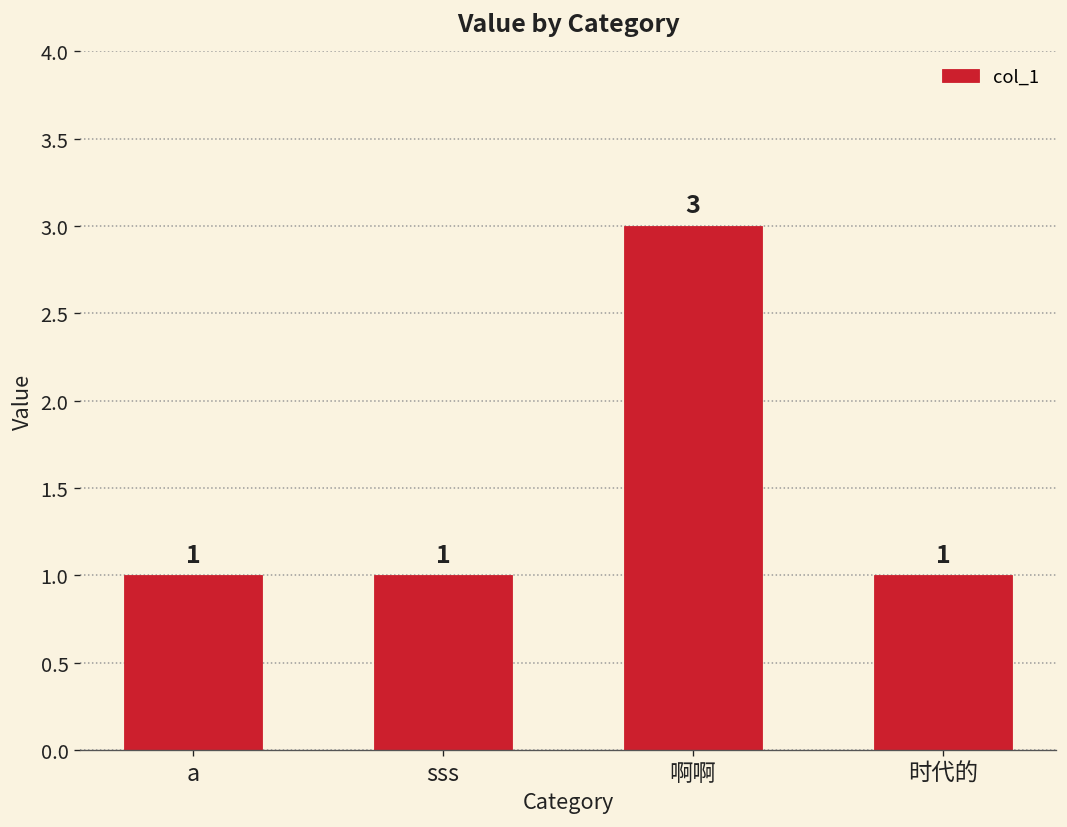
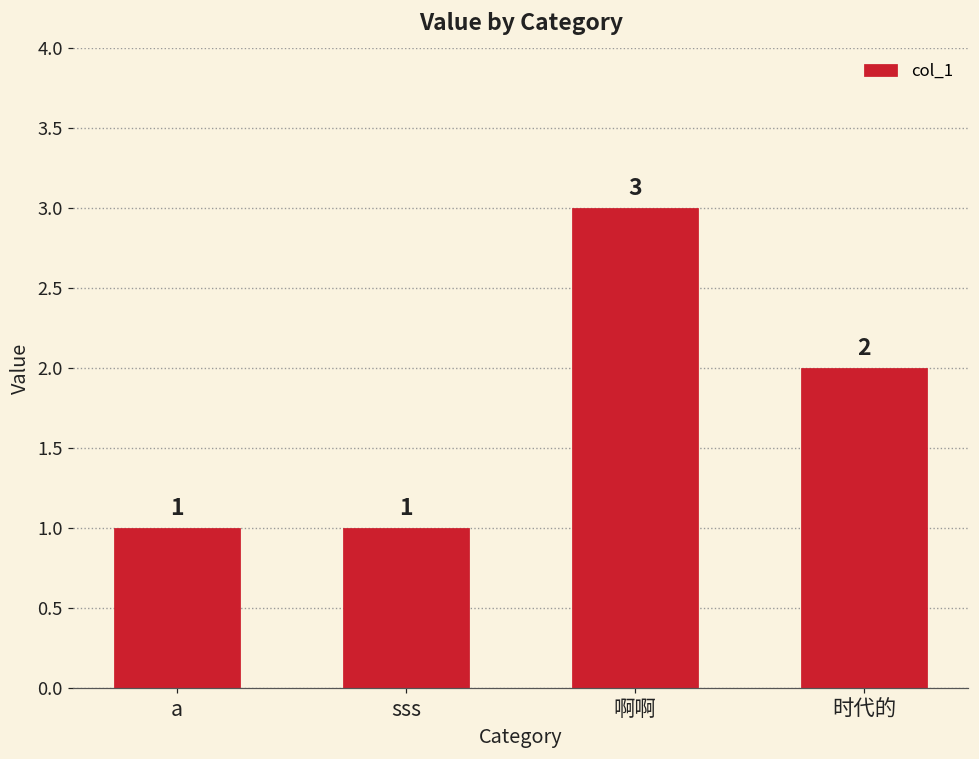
时代的: 1 -> 2
